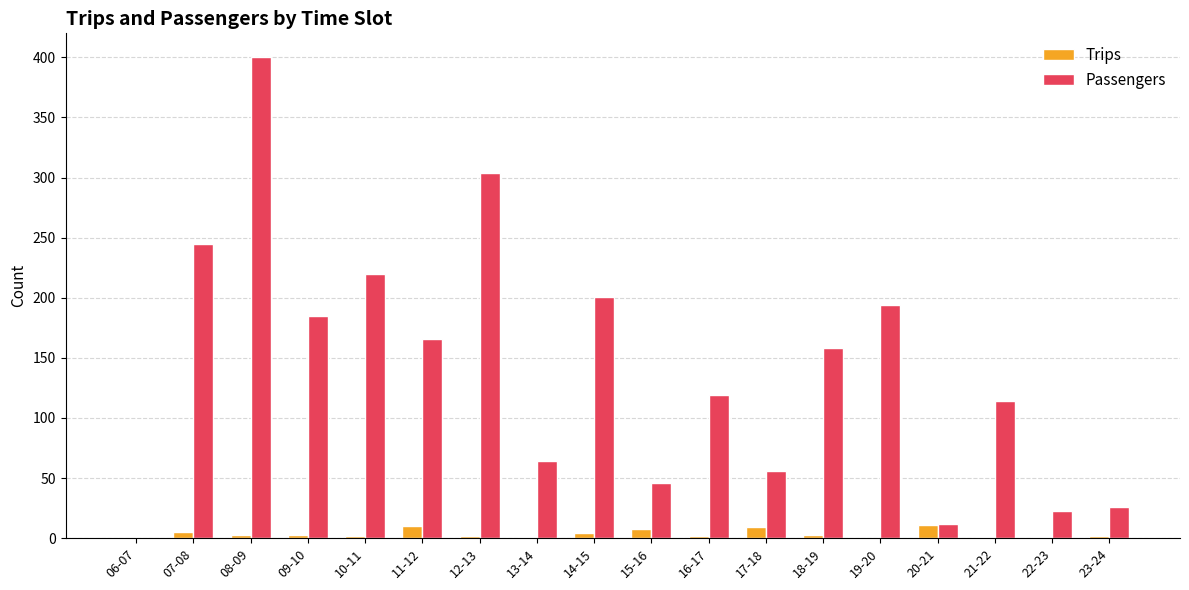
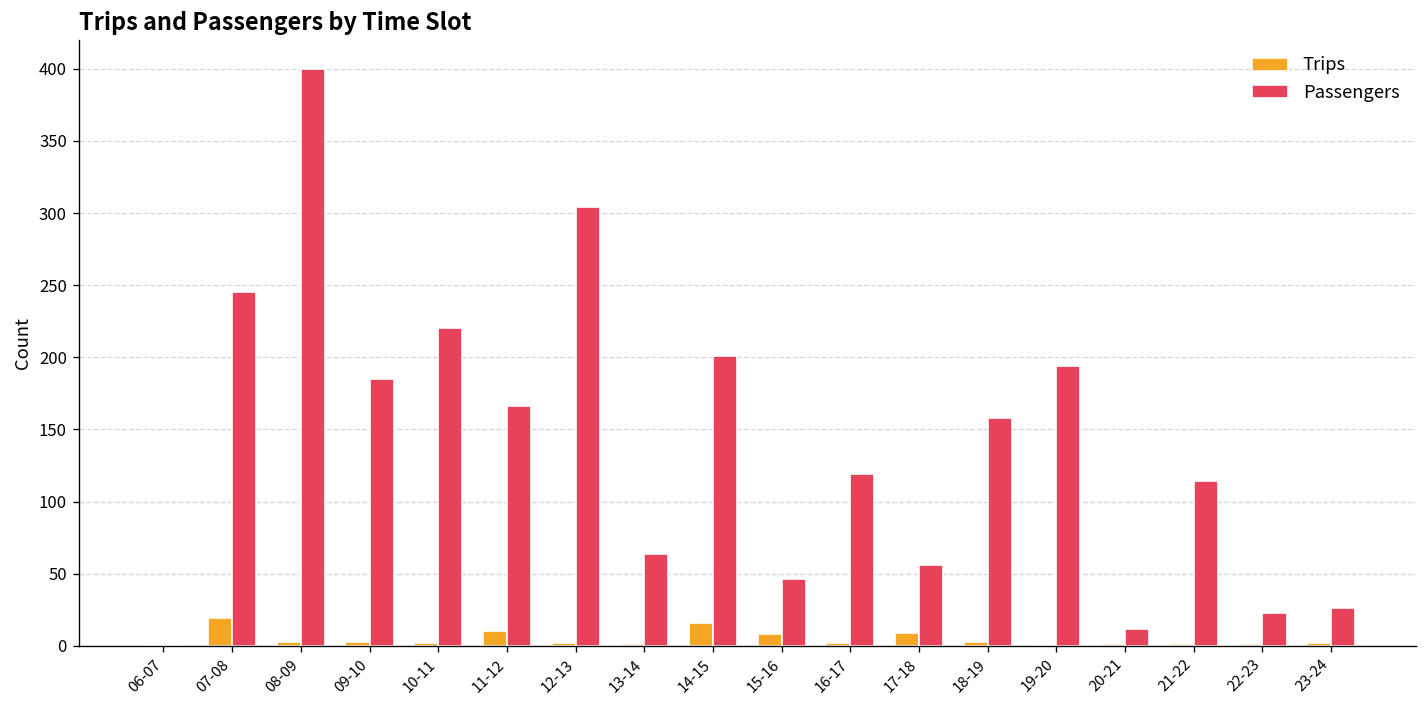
Trips, 07-08: 5 -> 19
Trips, 14-15: 4 -> 16
Trips, 20-21: 11 -> 1
